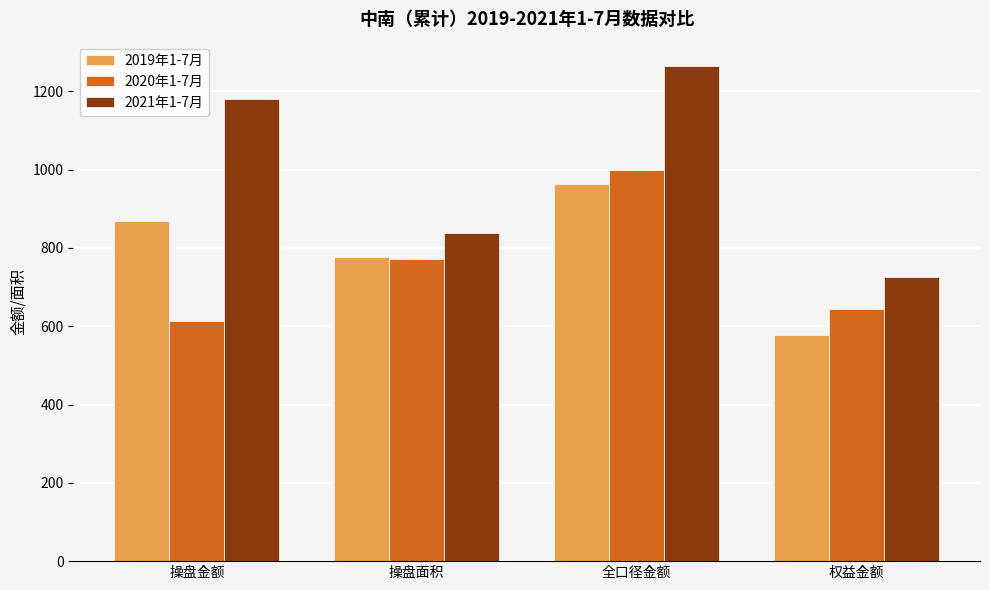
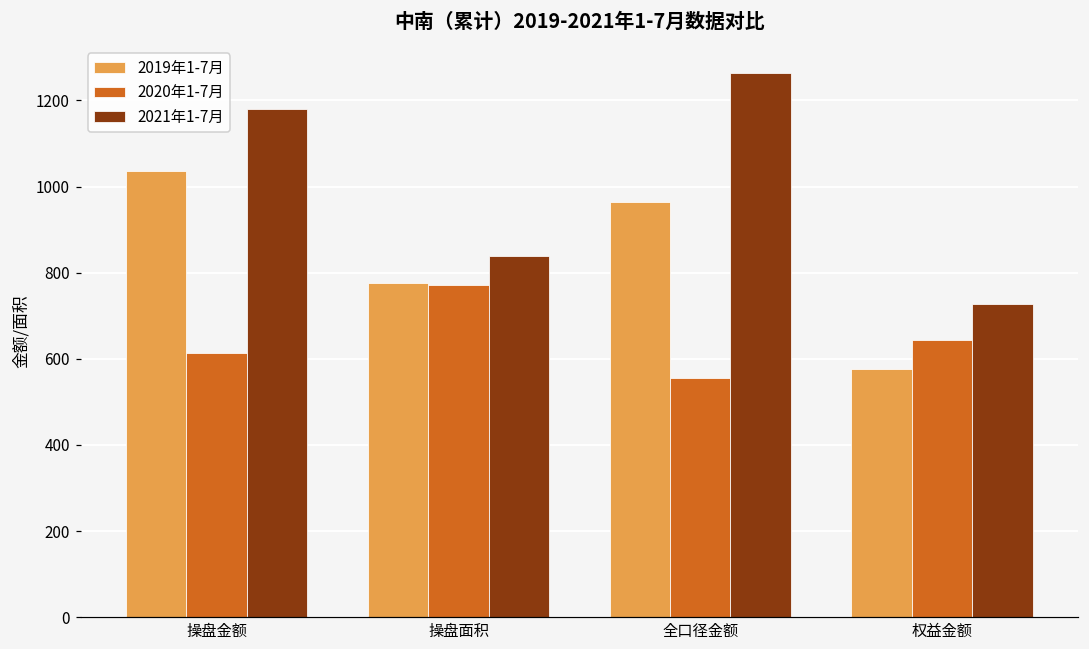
2019年1-7月, 操盘金额: 870 -> 1040
2020年1-7月, 全口径金额: 1000 -> 550
